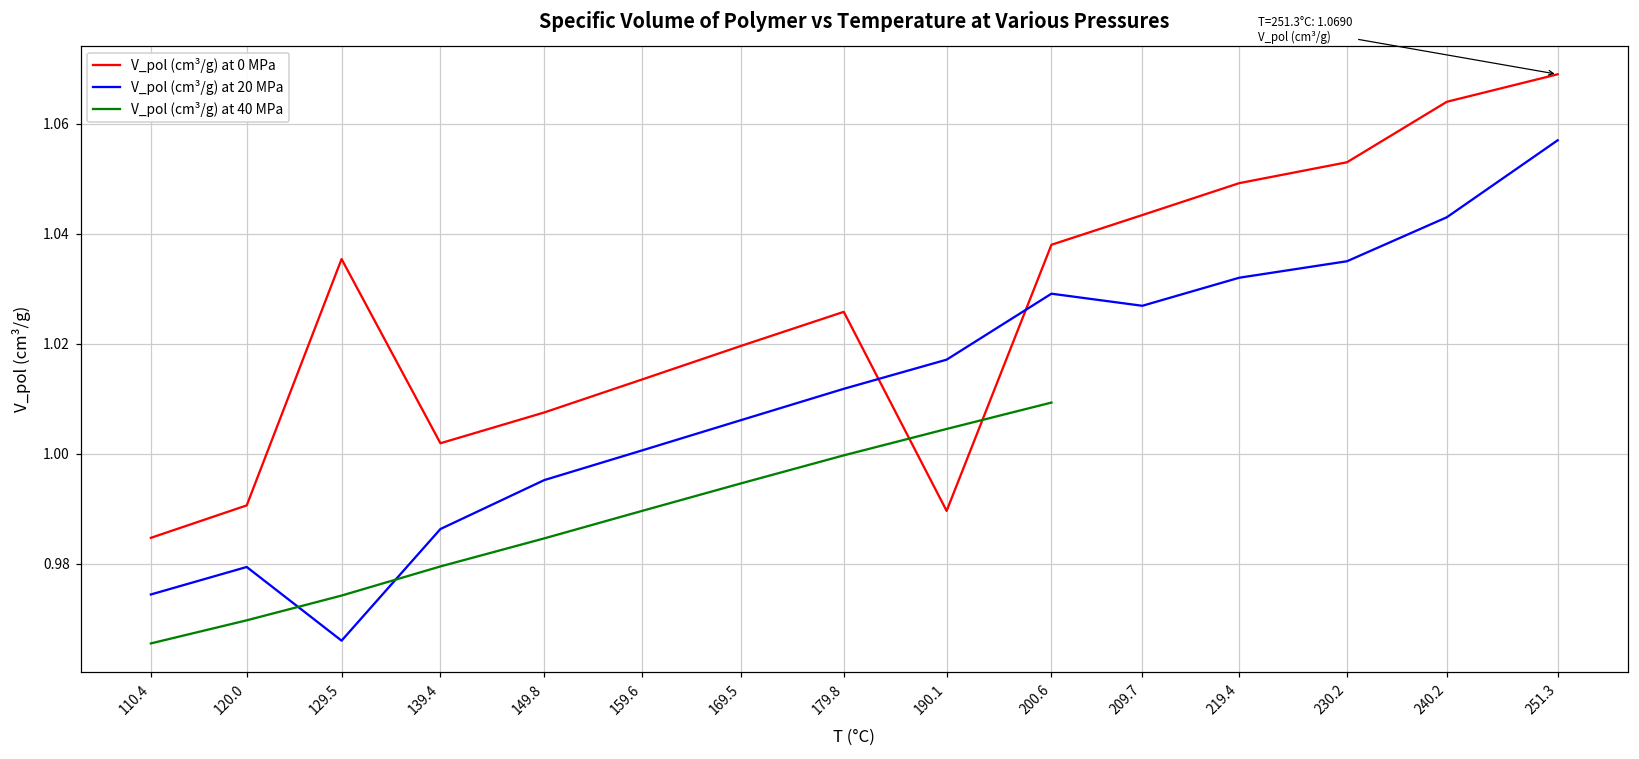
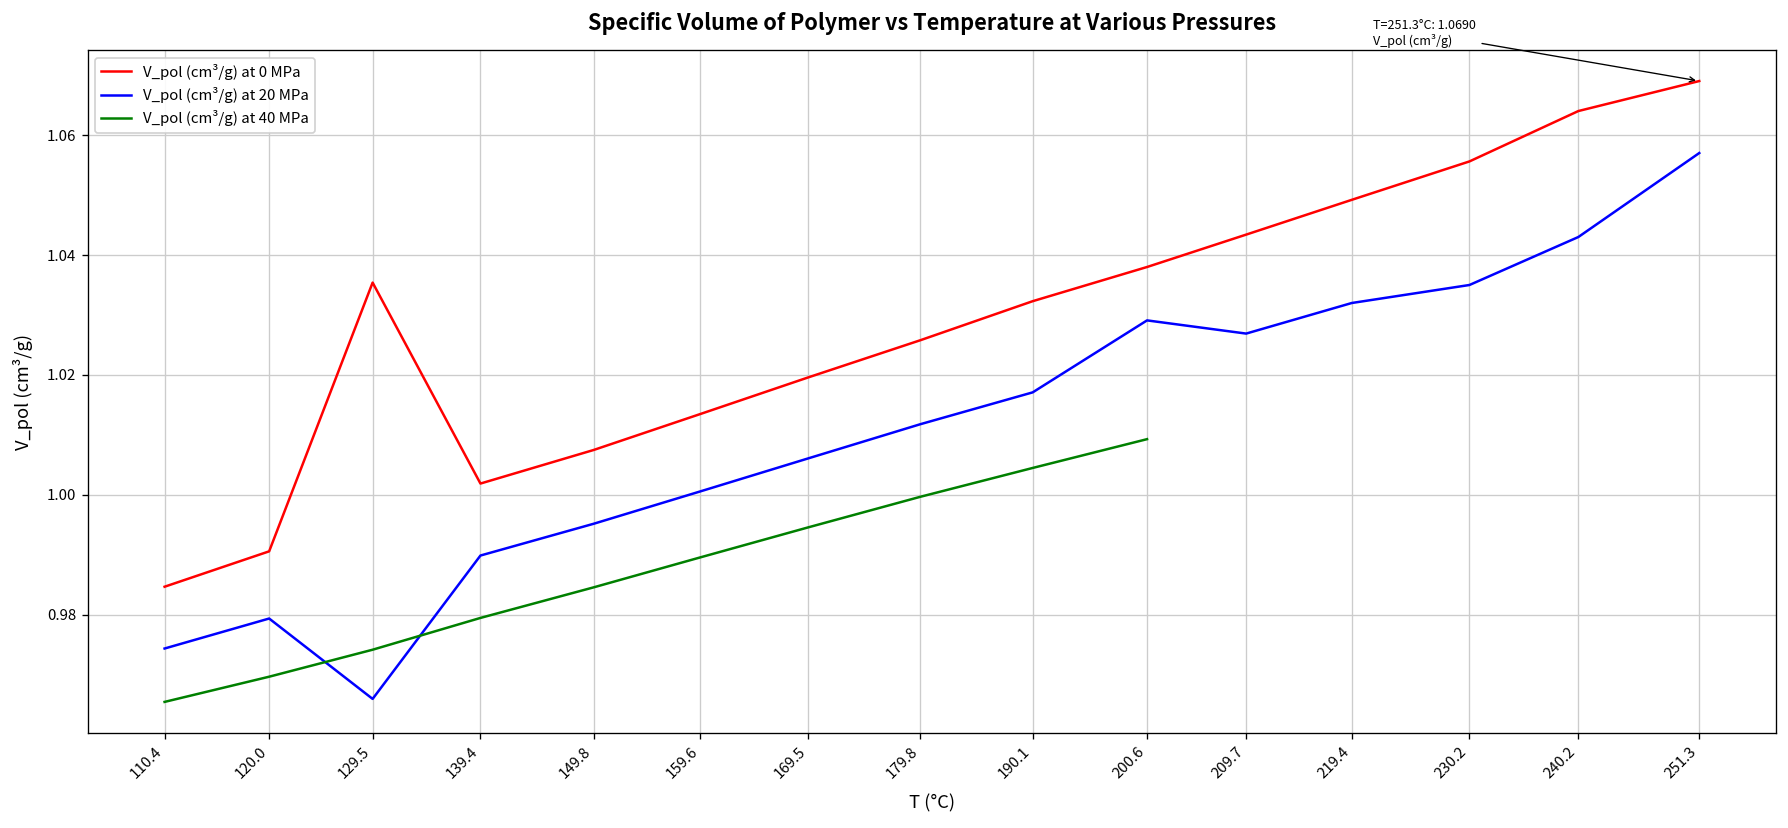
V_pol (cm³/g) at 20 MPa, 139.4: 0.986 -> 0.990
V_pol (cm³/g) at 0 MPa, 190.1: 0.990 -> 1.032
V_pol (cm³/g) at 0 MPa, 230.2: 1.053 -> 1.056
